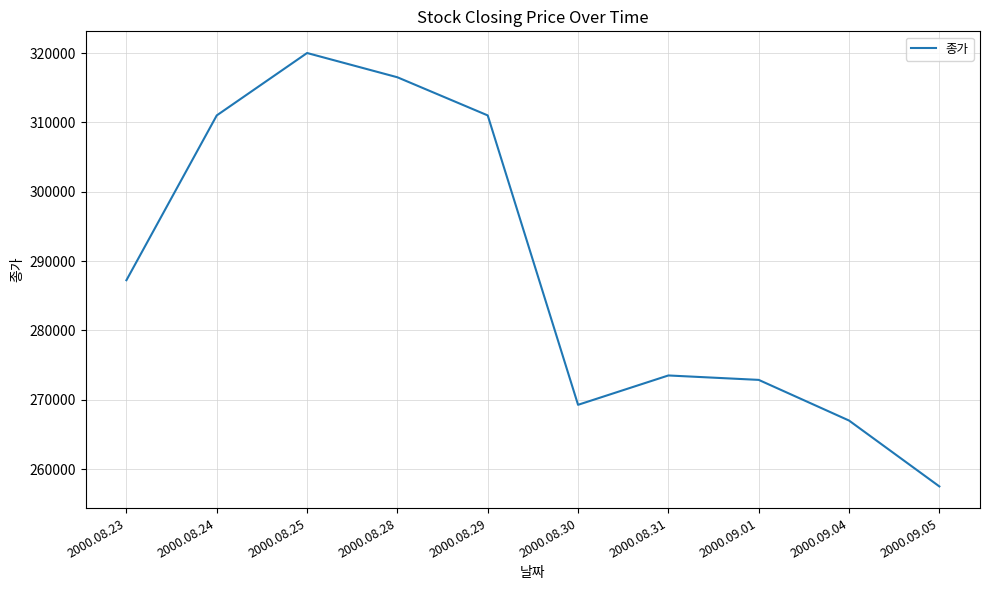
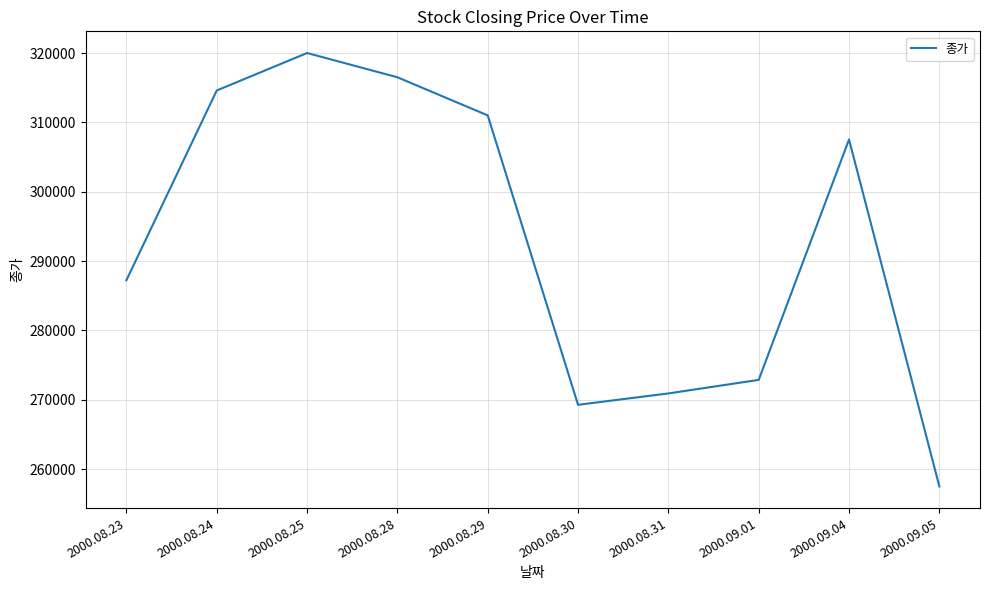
2000.08.24: 311000 -> 315000
2000.08.31: 274000 -> 271000
2000.09.04: 267000 -> 308000
